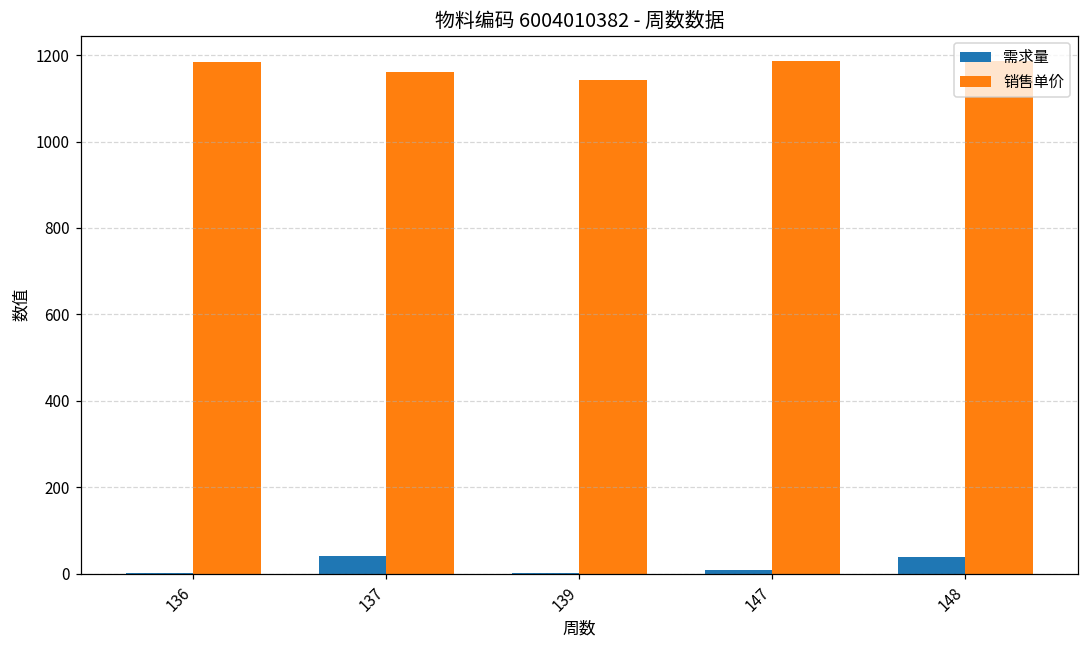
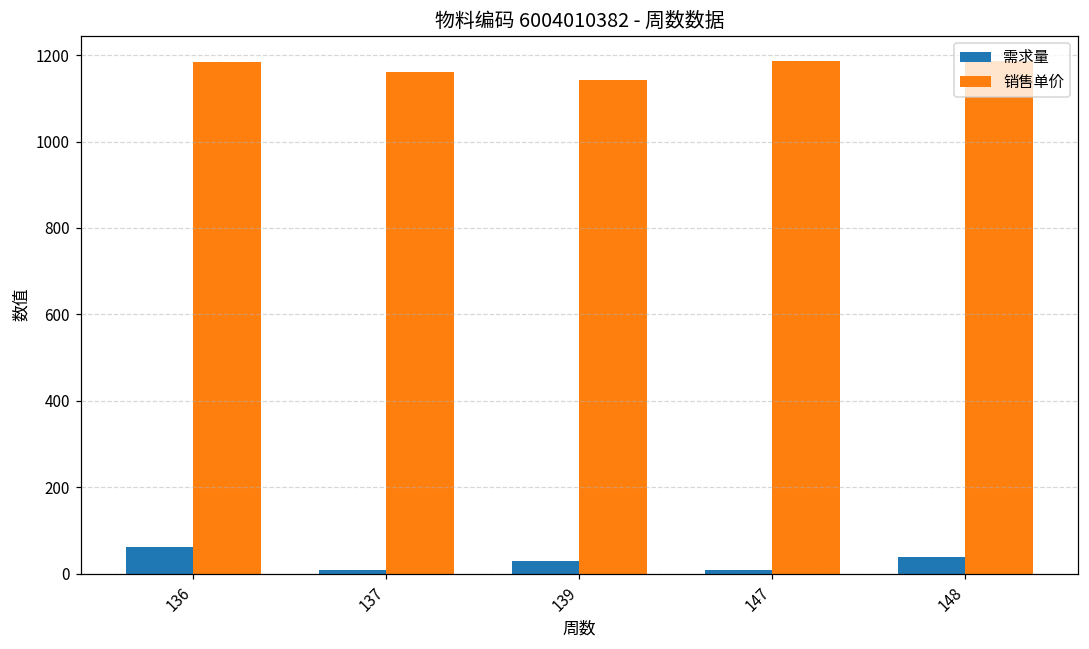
需求量, 136: 0 -> 60
需求量, 137: 40 -> 10
需求量, 139: 0 -> 30
